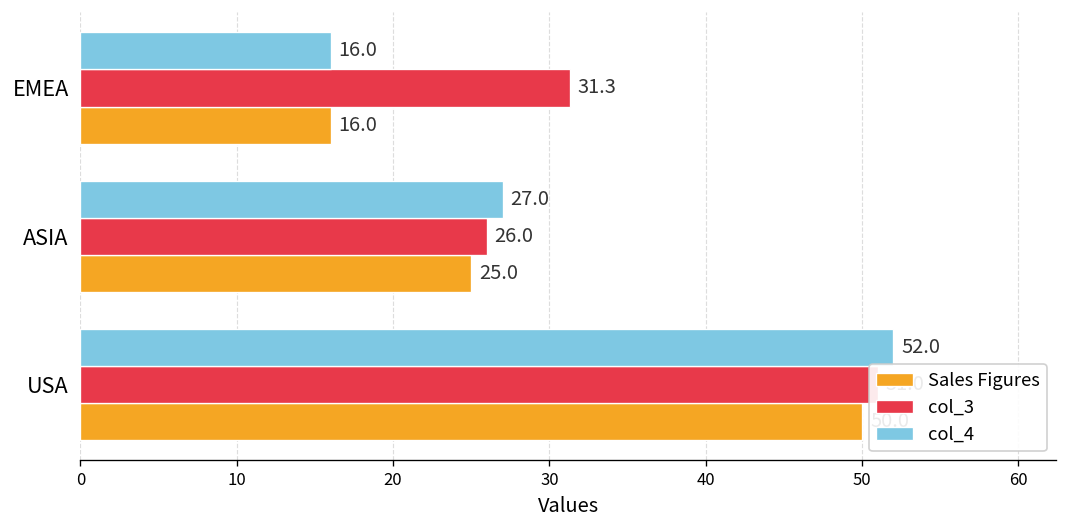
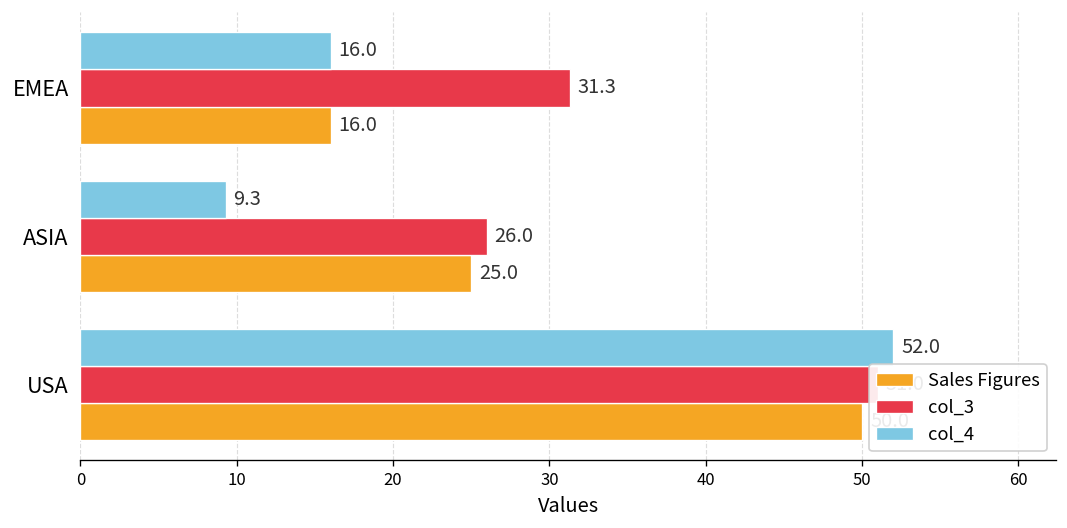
col_4, ASIA: 27.0 -> 9.3
